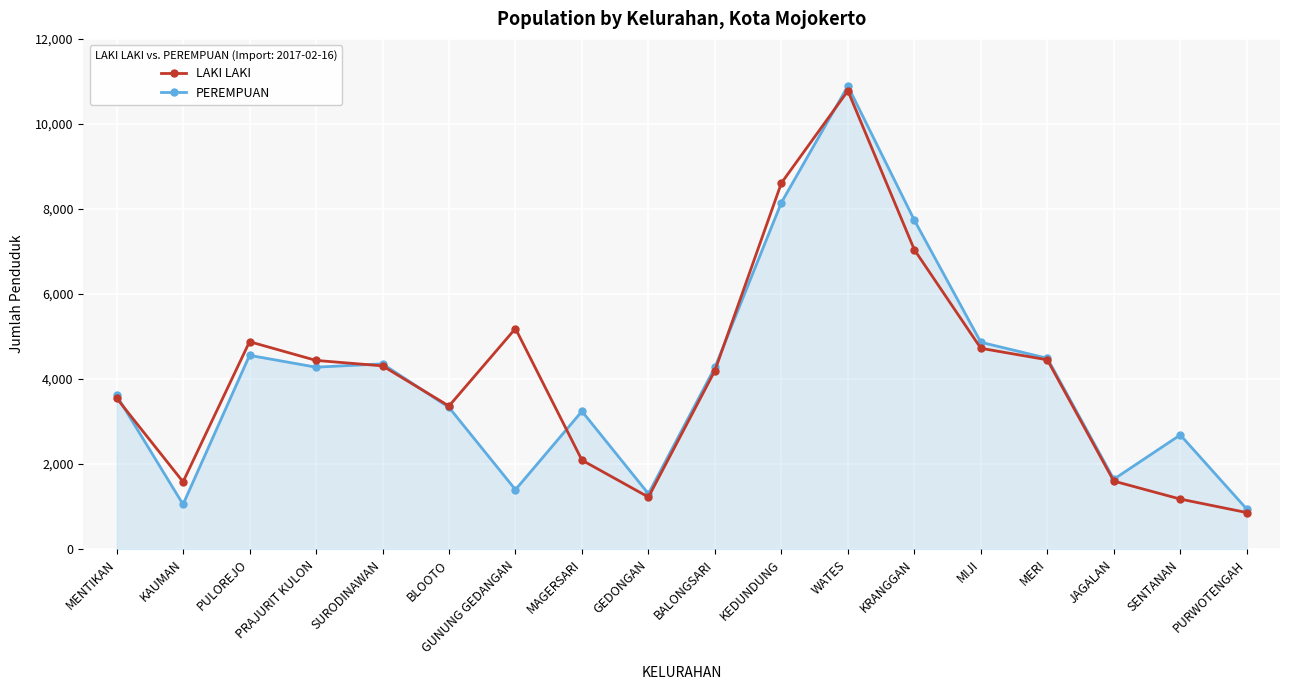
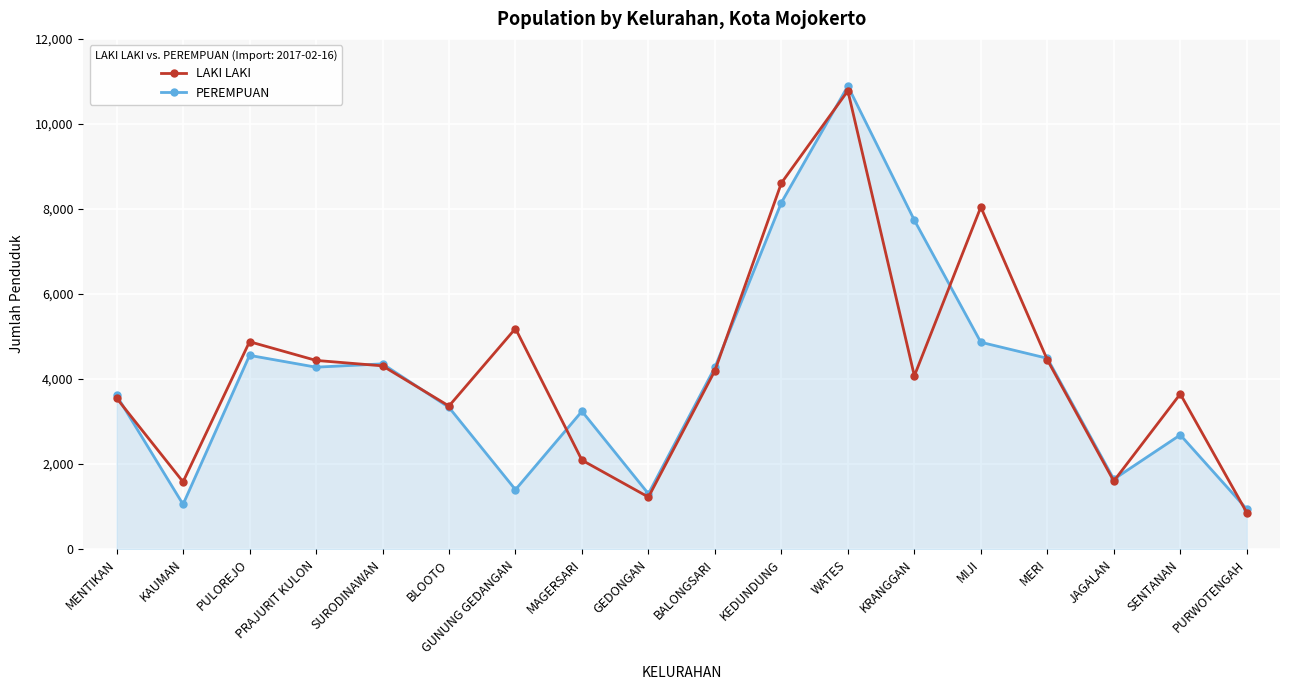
LAKI LAKI, KRANGGAN: 7,000 -> 4,100
LAKI LAKI, MIJI: 4,700 -> 8,000
LAKI LAKI, SENTANAN: 1,200 -> 3,700
